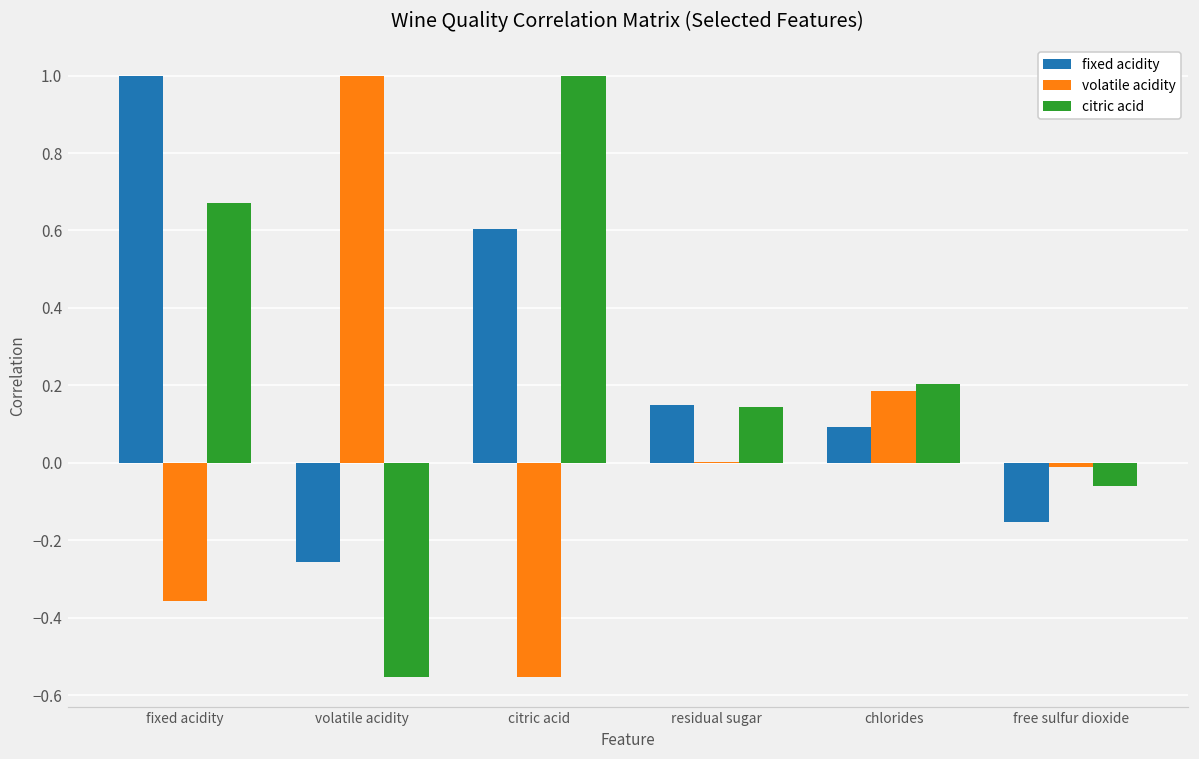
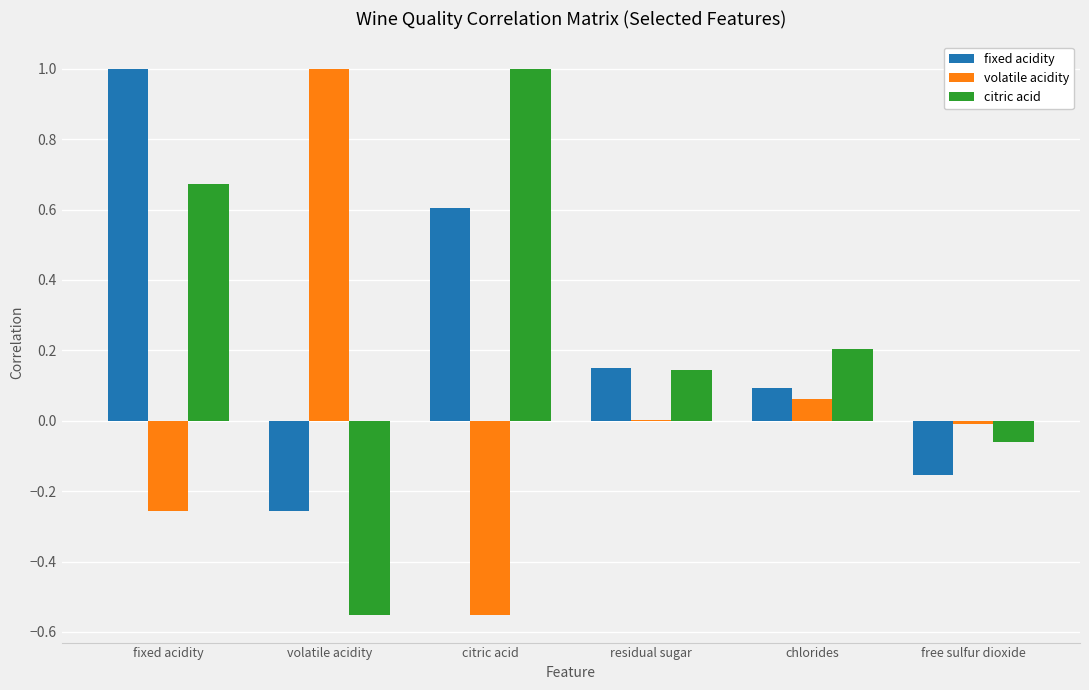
volatile acidity, fixed acidity: -0.36 -> -0.26
volatile acidity, chlorides: 0.19 -> 0.06
